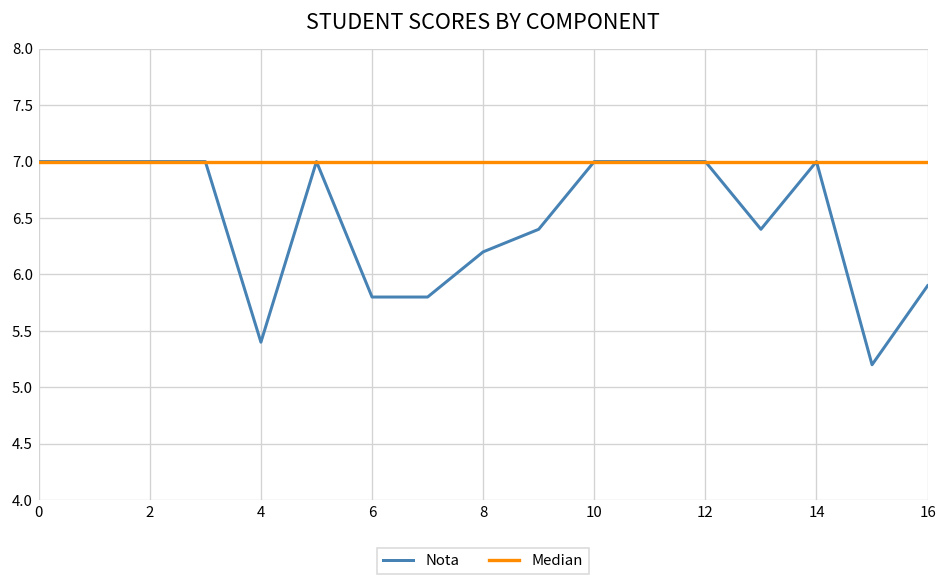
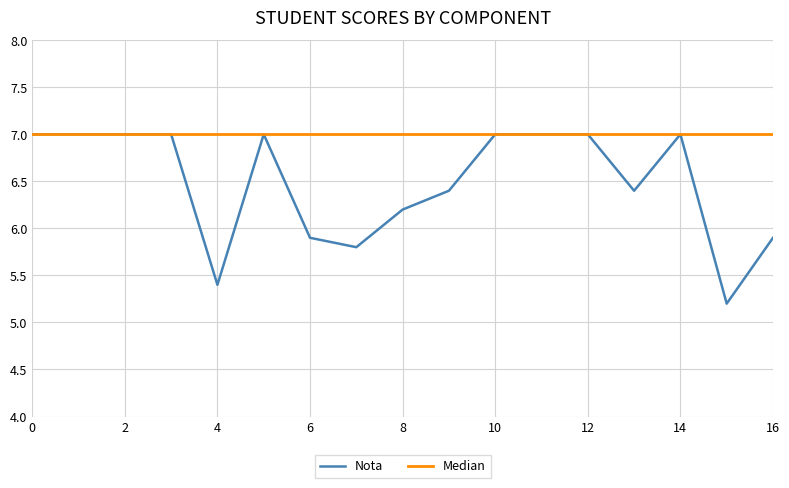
6: 5.8 -> 5.9
